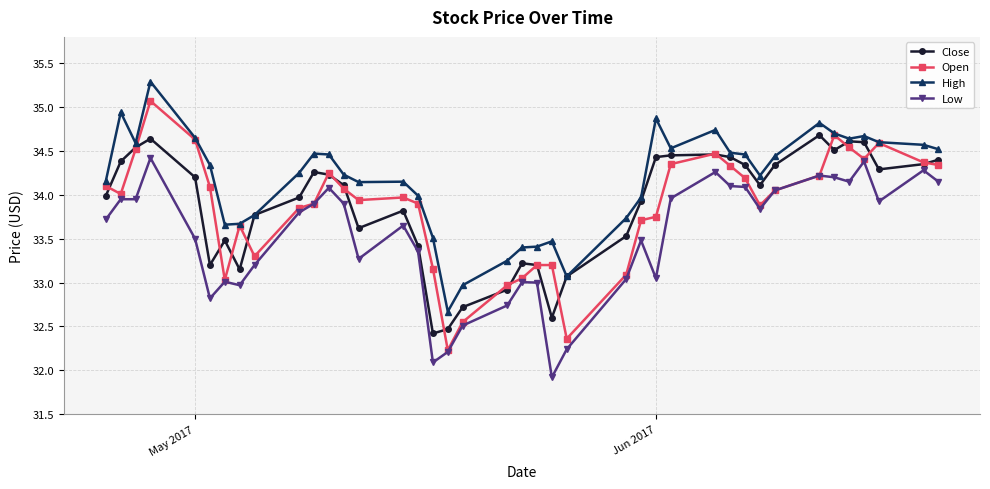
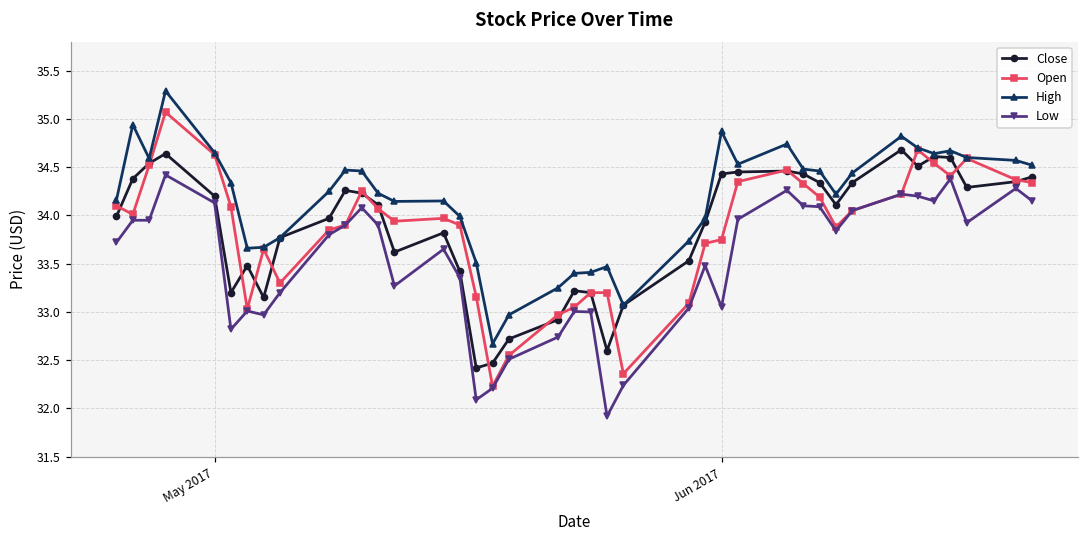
Low, May 2017: 33.5 -> 34.1
